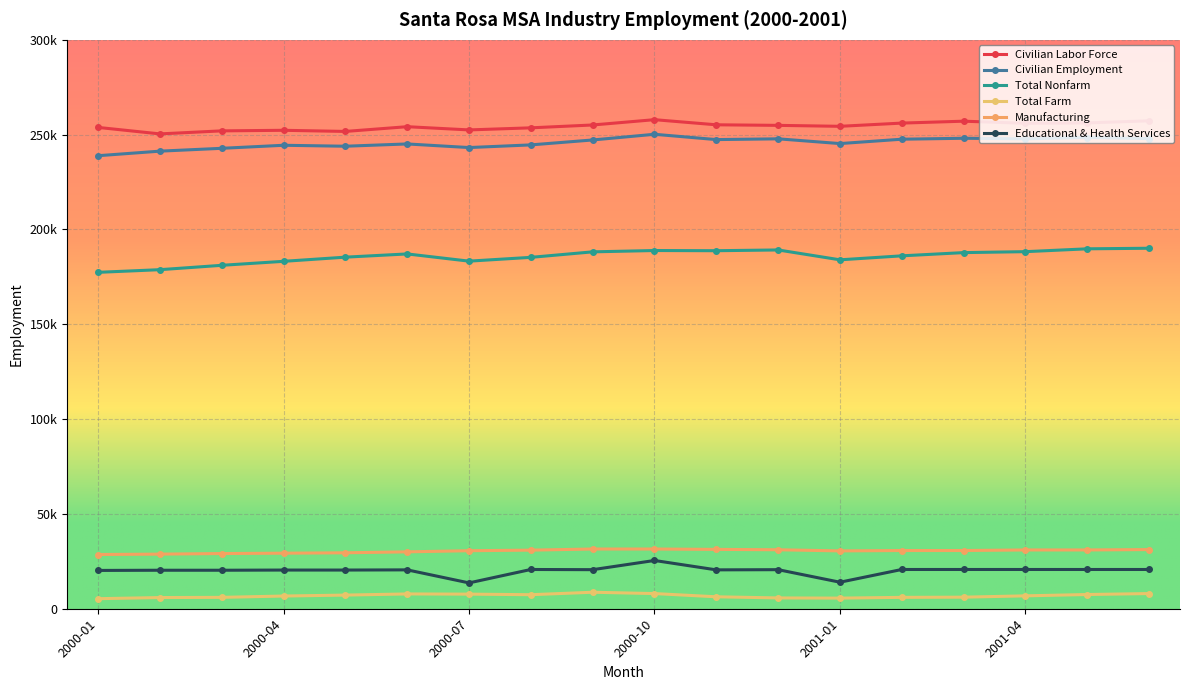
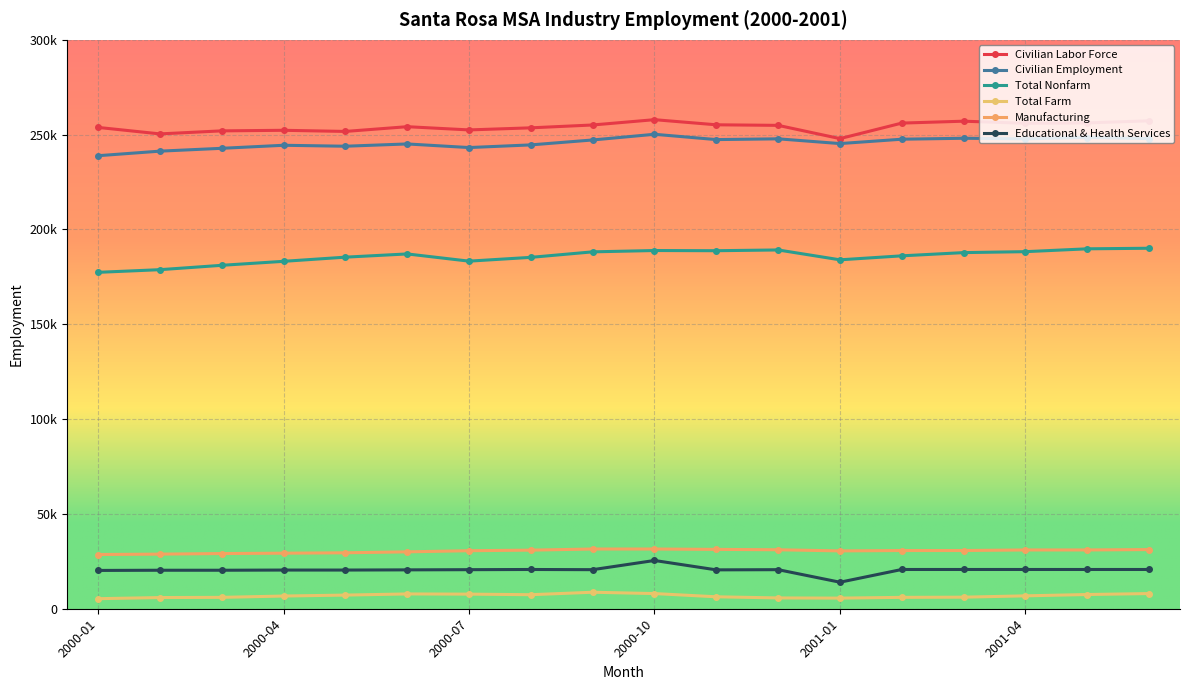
Educational & Health Services, 2000-07: 14000 -> 21000
Civilian Labor Force, 2001-01: 254000 -> 248000
